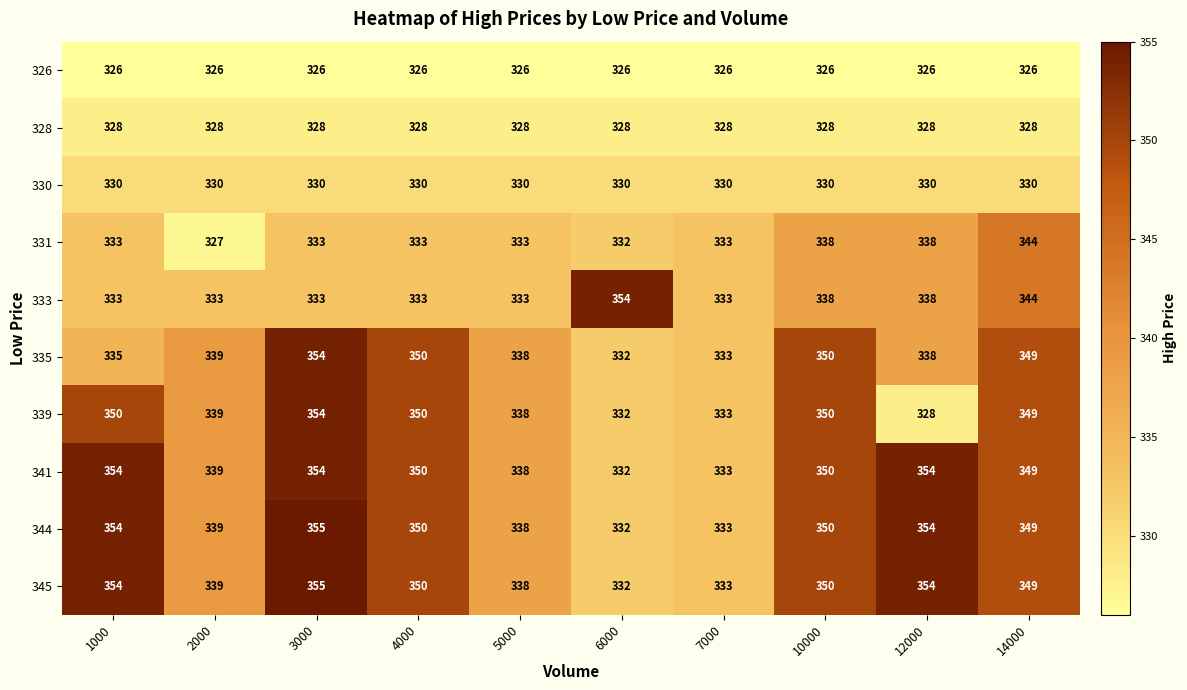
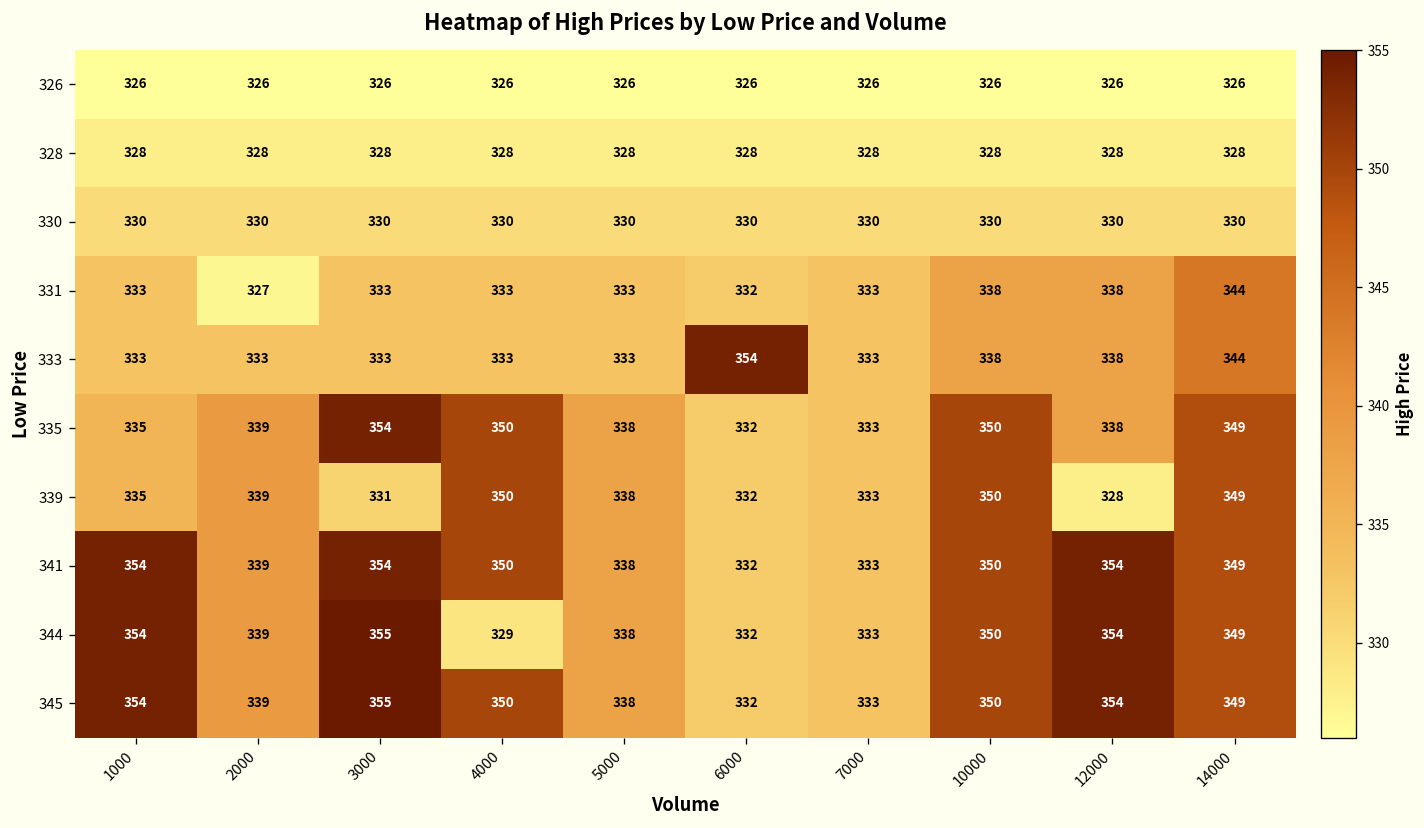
339, 1000: 350 -> 335
339, 3000: 354 -> 331
344, 4000: 350 -> 329
